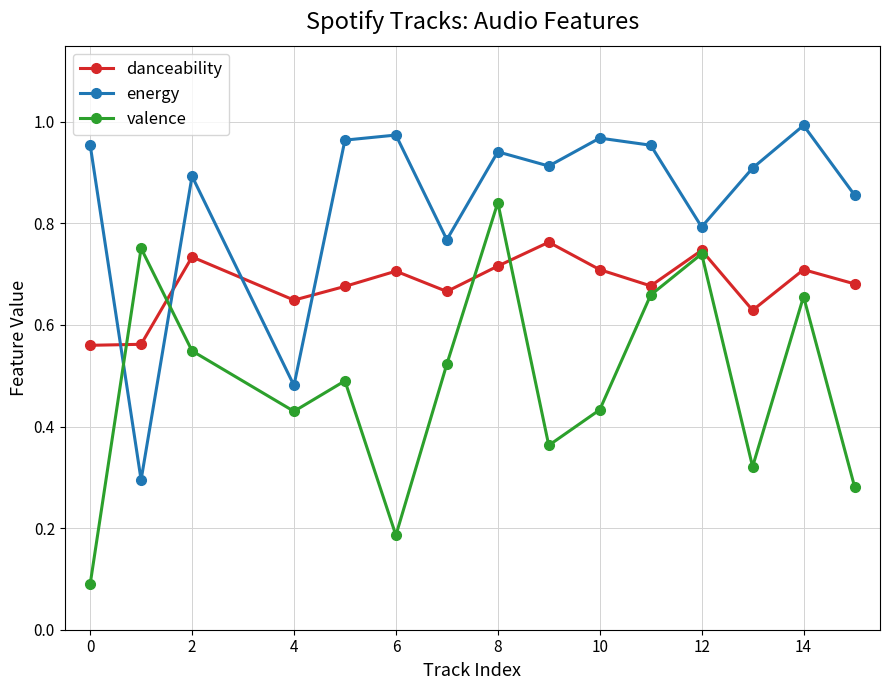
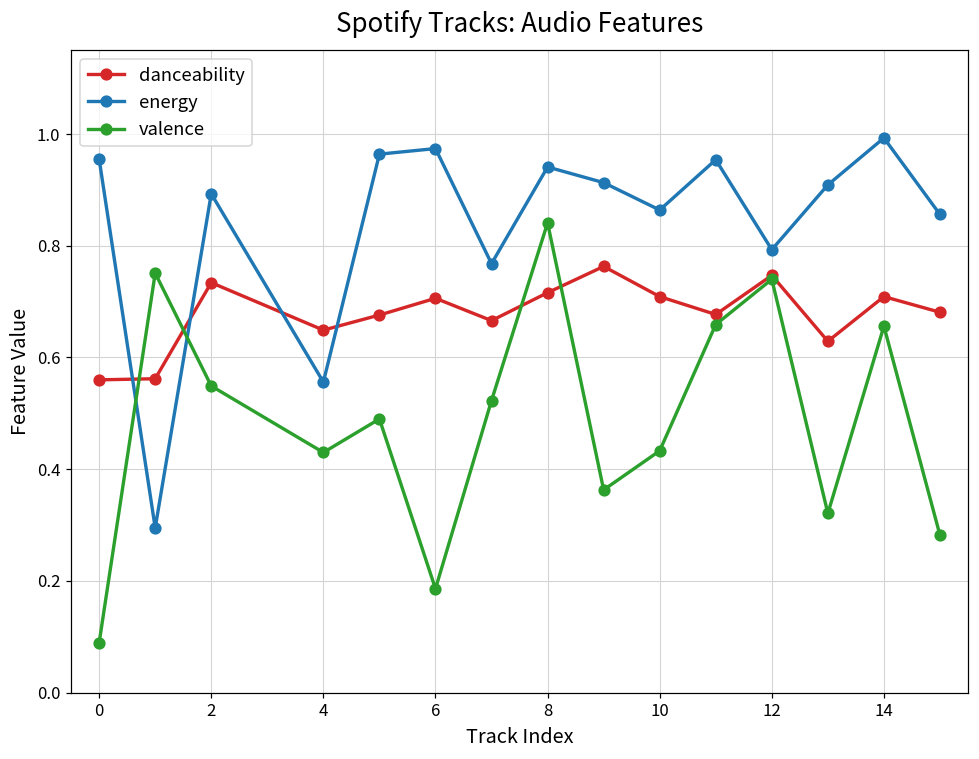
energy, 4: 0.48 -> 0.56
energy, 10: 0.97 -> 0.86
